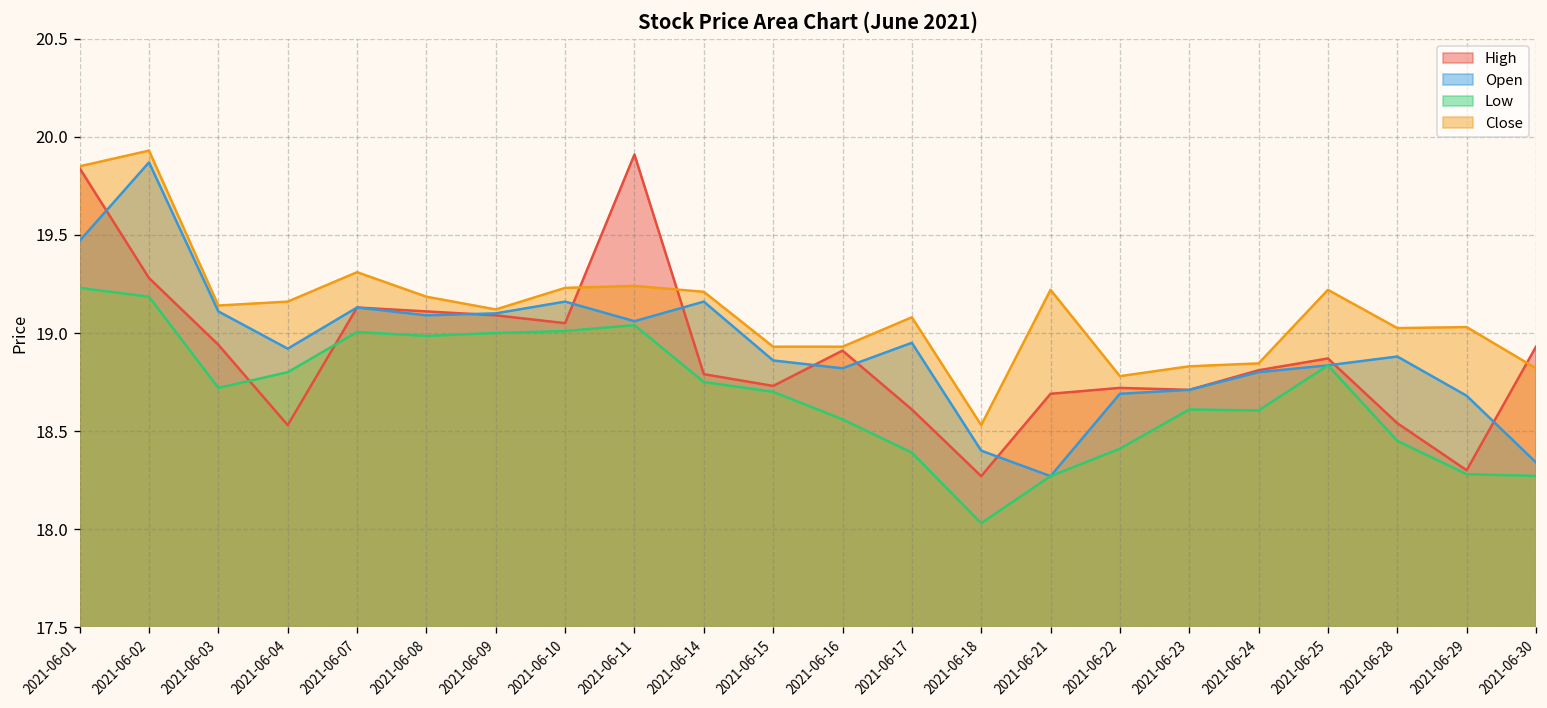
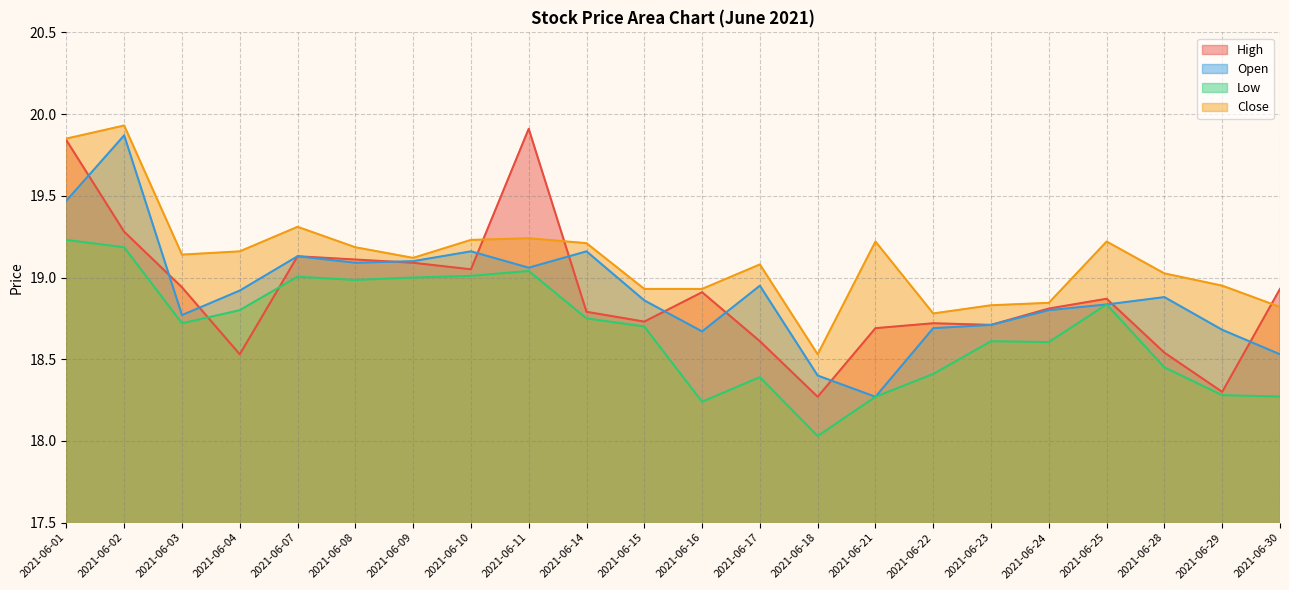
Open, 2021-06-03: 19.11 -> 18.77
Open, 2021-06-16: 18.82 -> 18.67
Low, 2021-06-16: 18.56 -> 18.24
Close, 2021-06-29: 19.03 -> 18.95
Open, 2021-06-30: 18.34 -> 18.53
